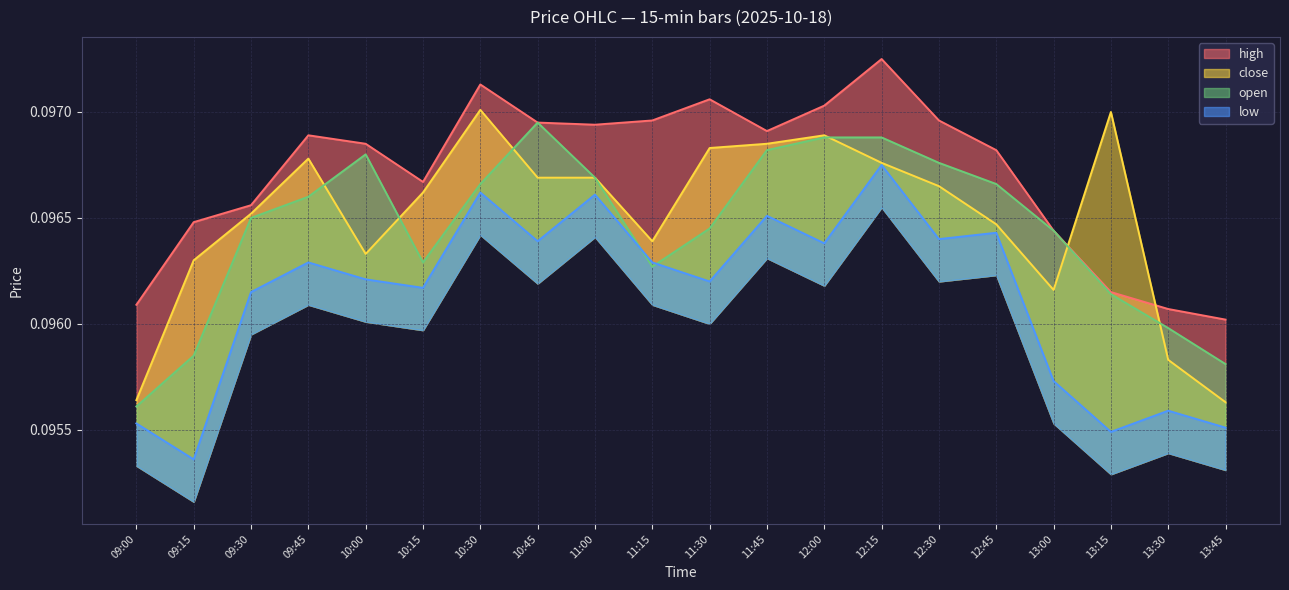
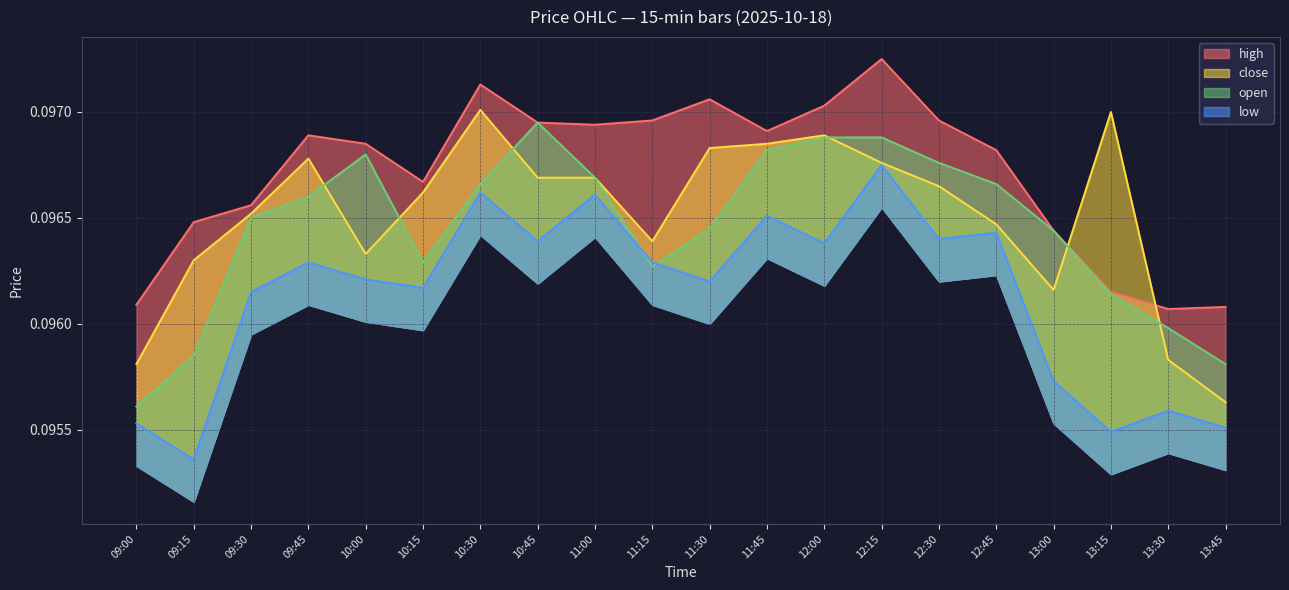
close, 09:00: 0.09564 -> 0.09581
high, 13:45: 0.09602 -> 0.09608
